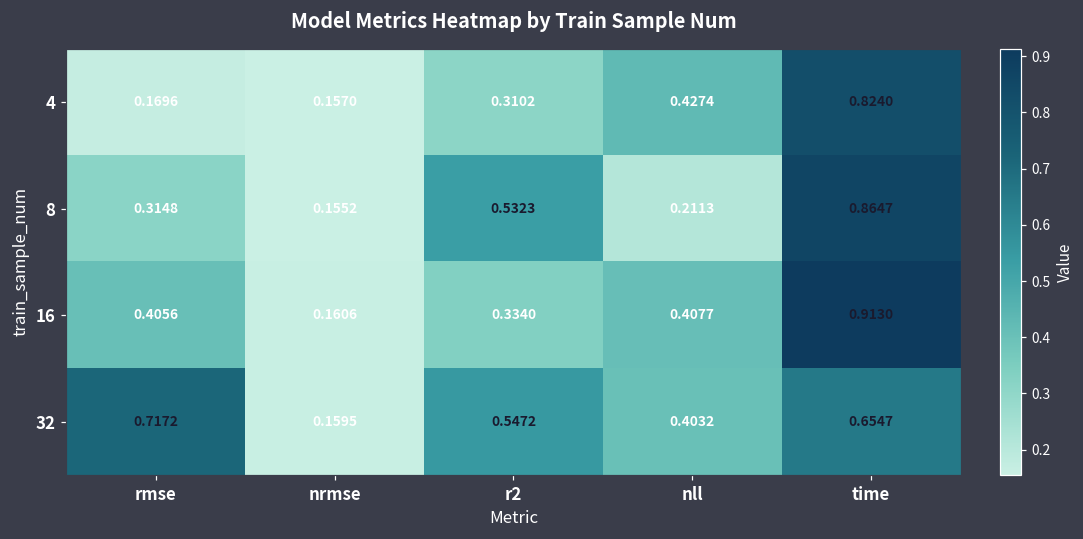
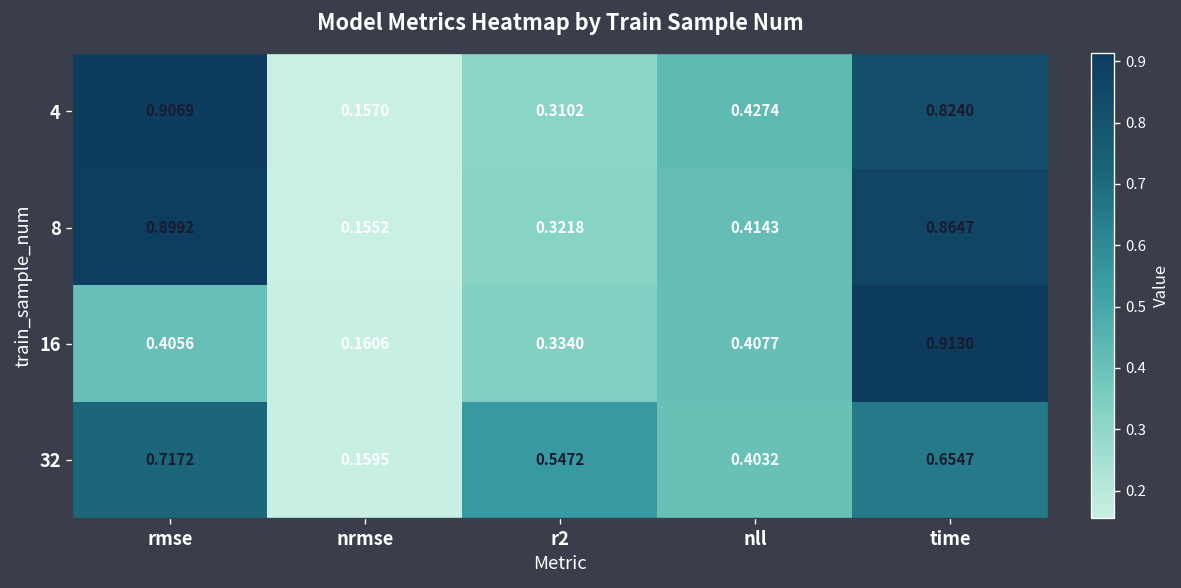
4, rmse: 0.1696 -> 0.9069
8, rmse: 0.3148 -> 0.8992
8, r2: 0.5323 -> 0.3218
8, nll: 0.2113 -> 0.4143
